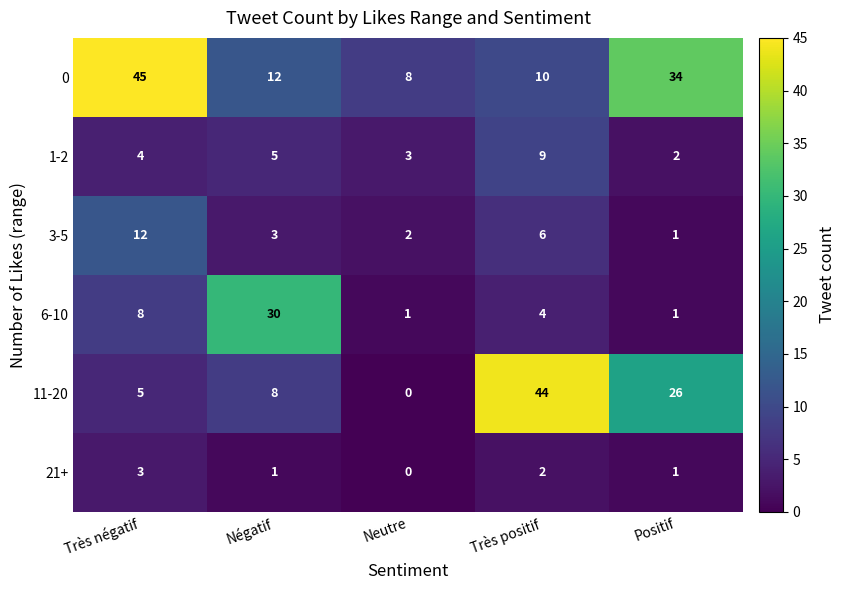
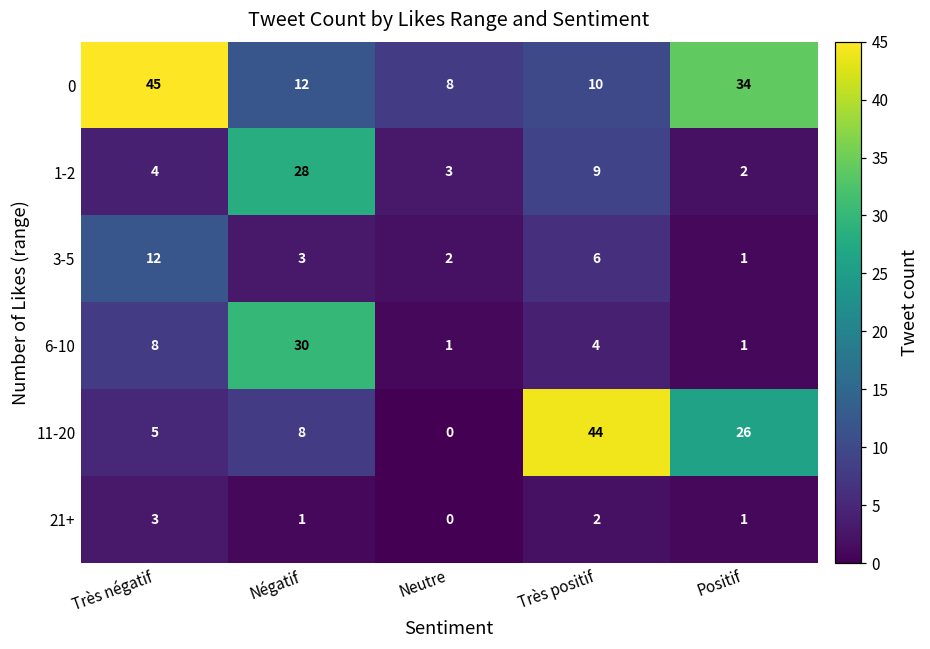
1-2, Négatif: 5 -> 28
